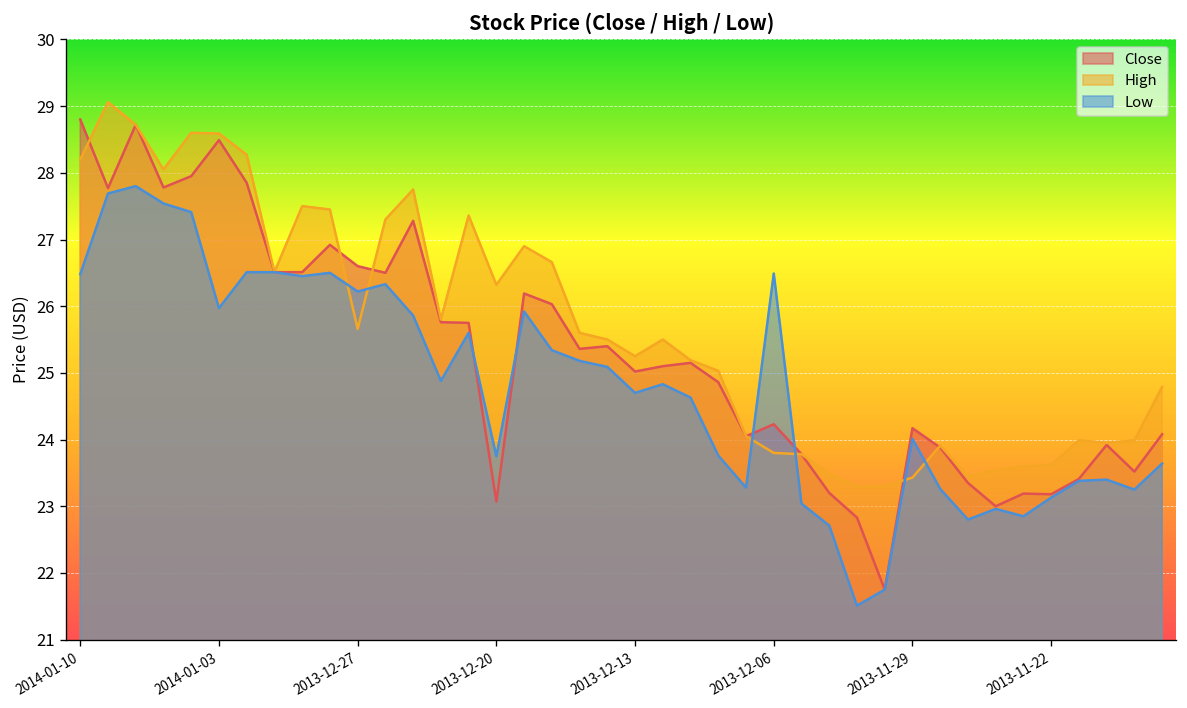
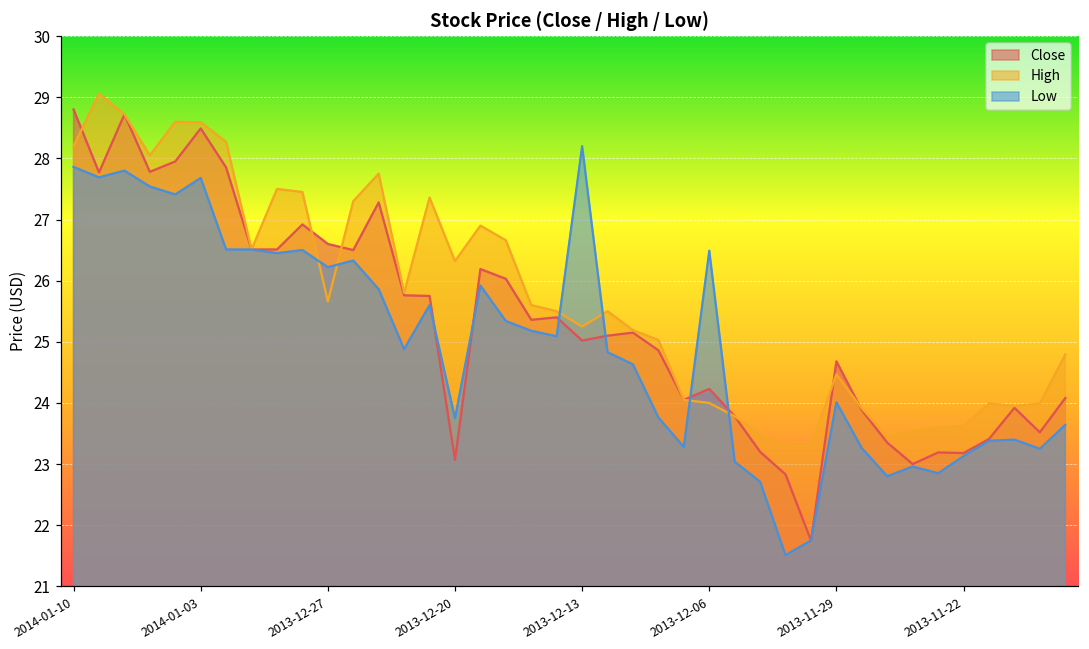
Low, 2014-01-10: 26.5 -> 27.9
Low, 2014-01-03: 26.0 -> 27.7
Low, 2013-12-13: 24.7 -> 28.2
High, 2013-12-06: 23.8 -> 24.0
Close, 2013-11-29: 24.2 -> 24.7
High, 2013-11-29: 23.4 -> 24.5
